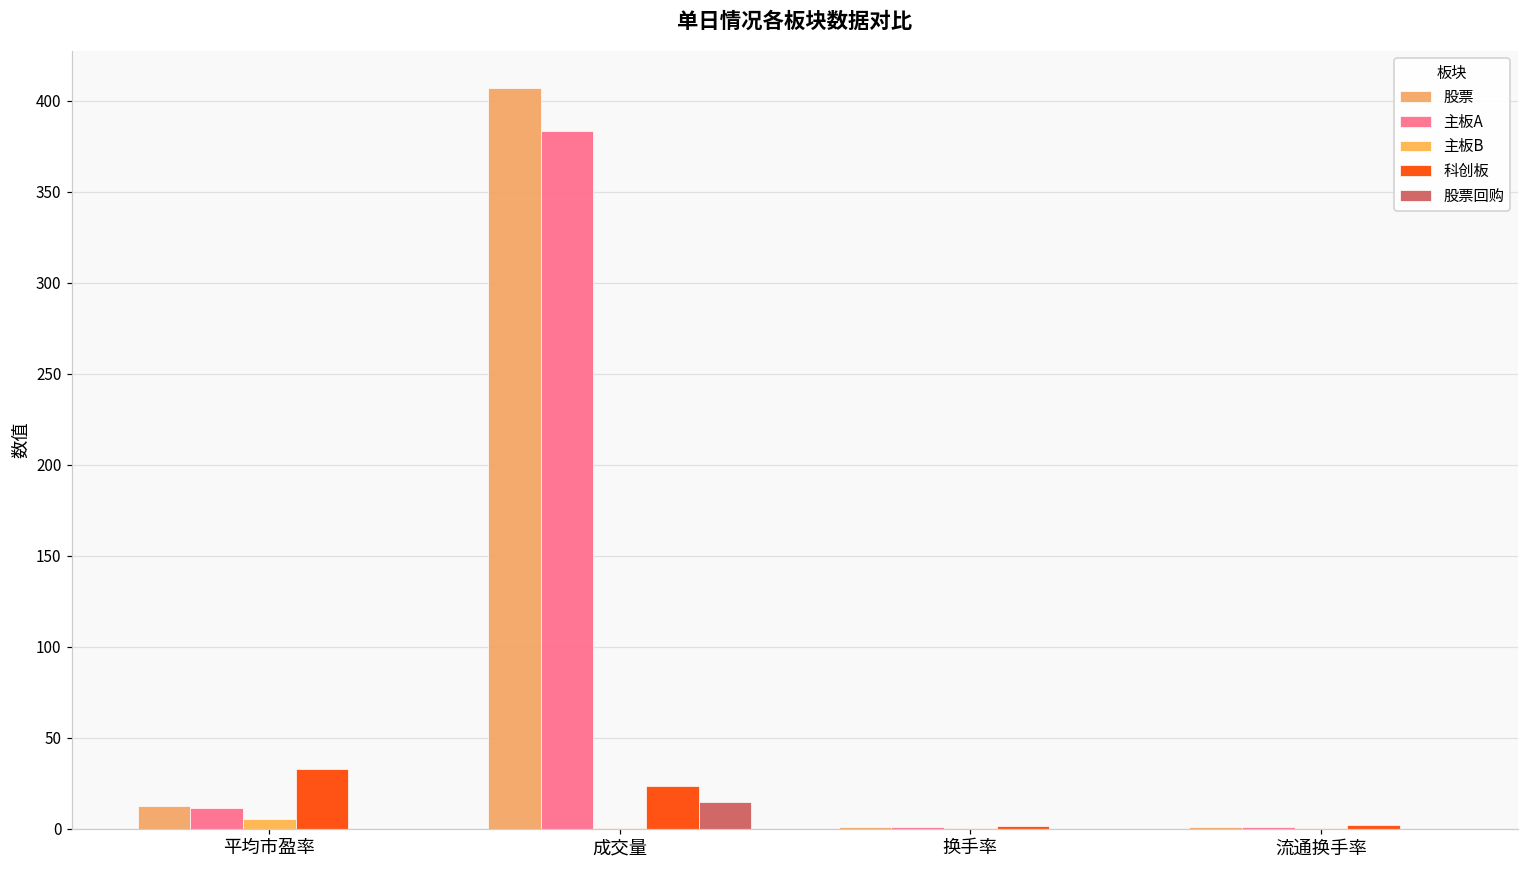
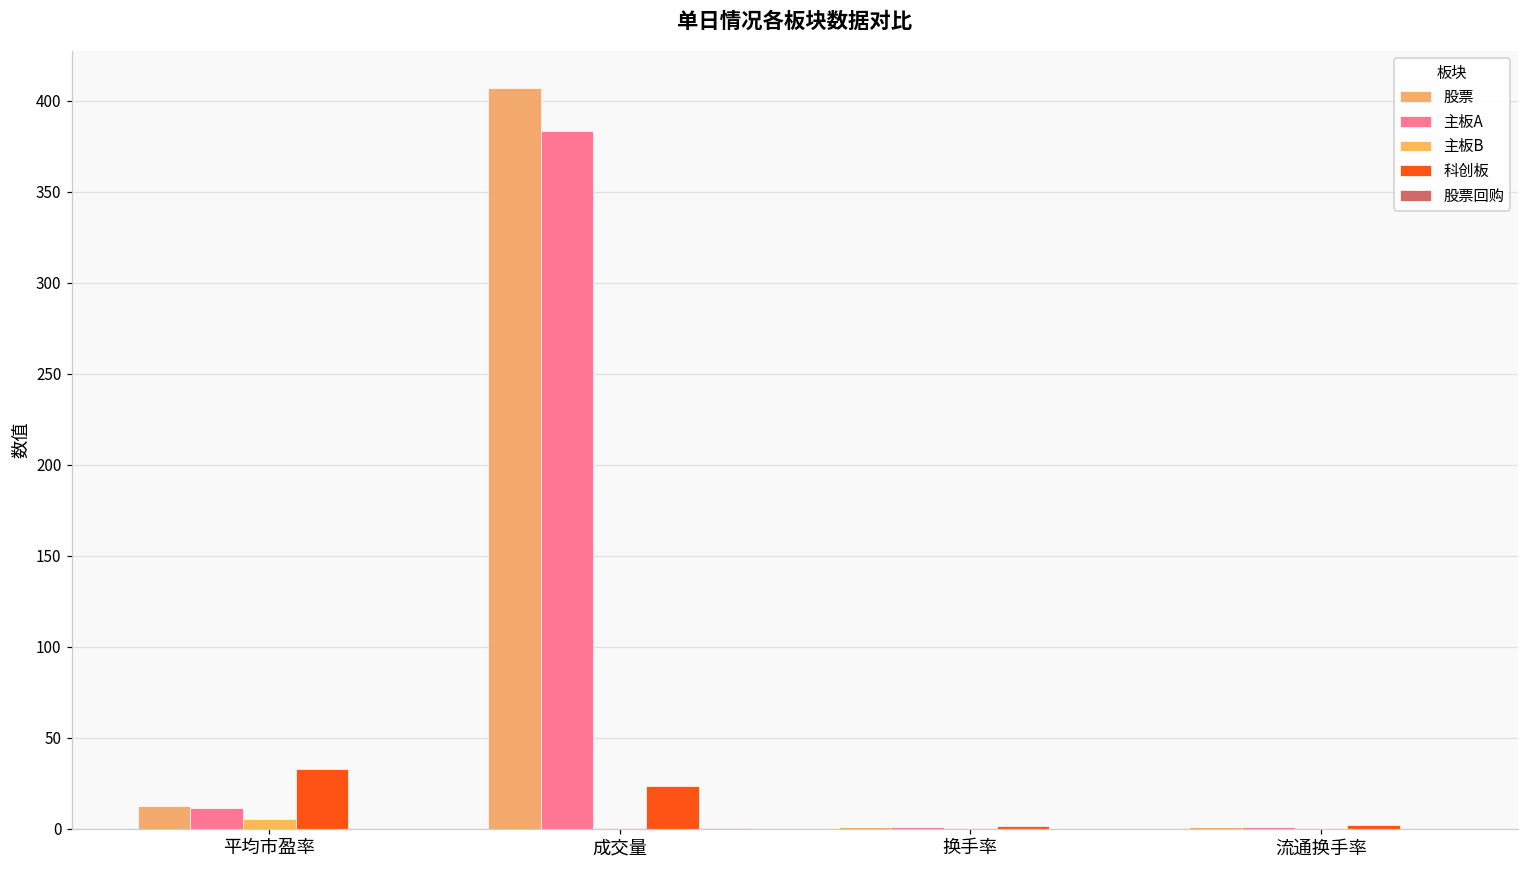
股票回购, 成交量: 15 -> 0
